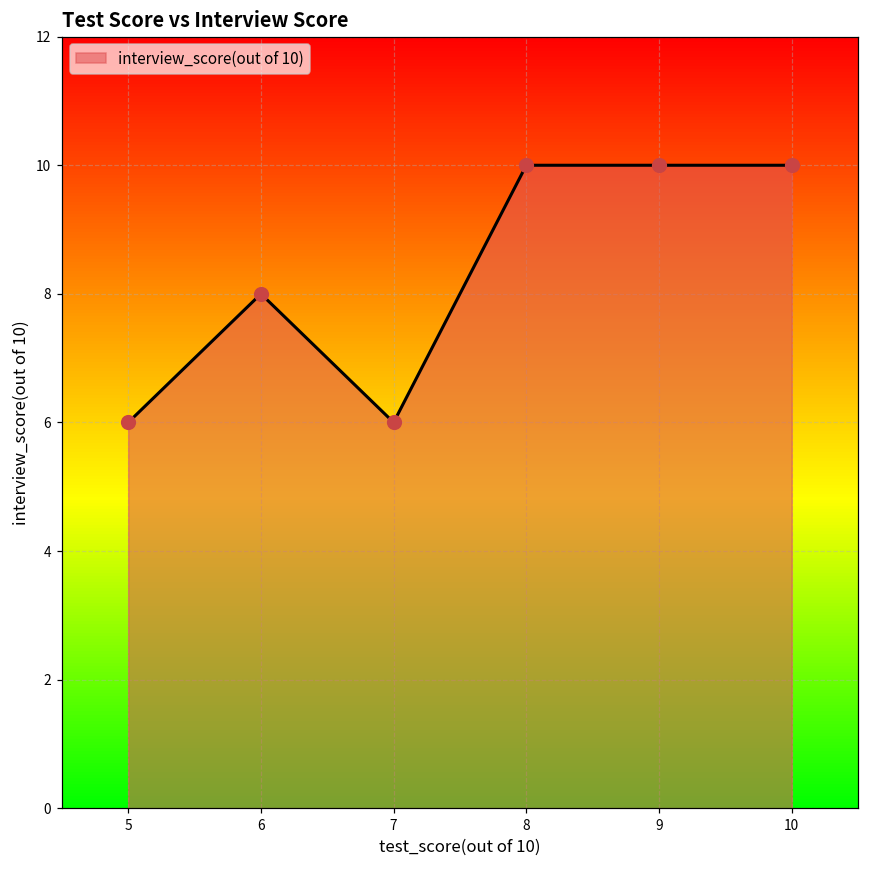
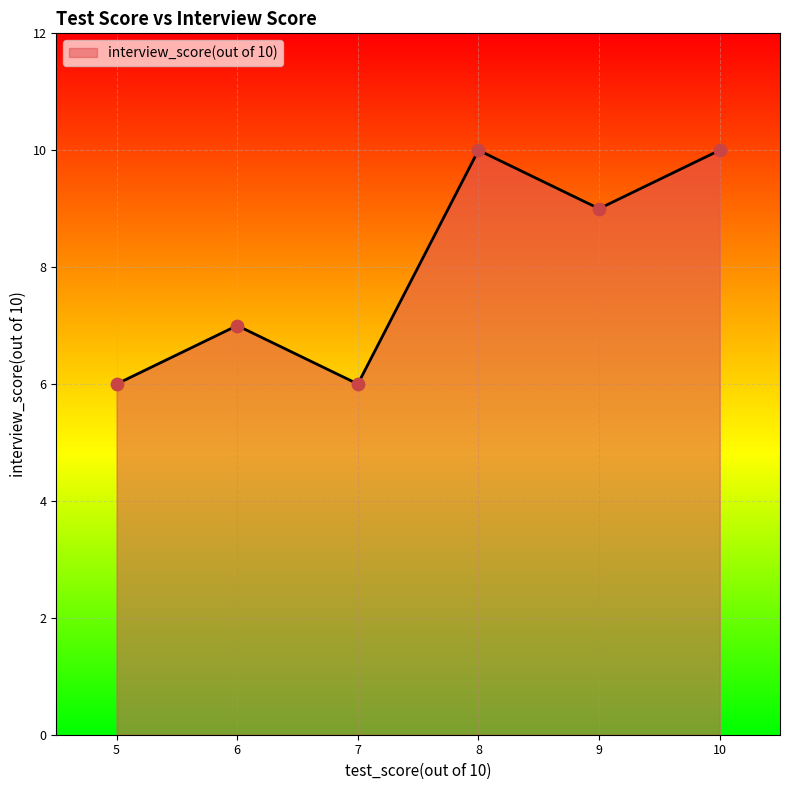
6: 8 -> 7
9: 10 -> 9
